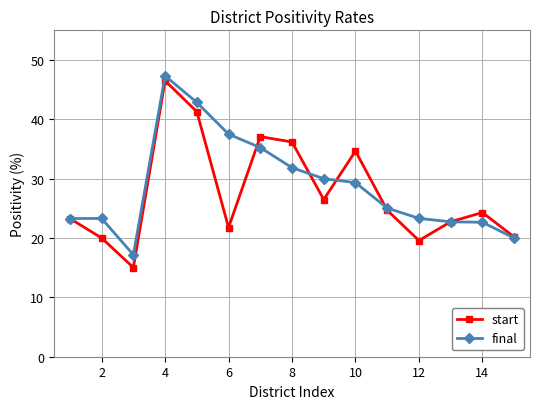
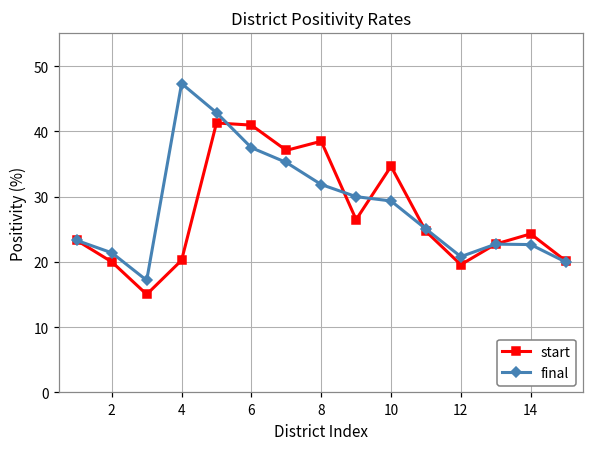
final, 2: 23 -> 21
start, 4: 47 -> 20
start, 6: 22 -> 41
start, 8: 36 -> 38
final, 12: 23 -> 21
